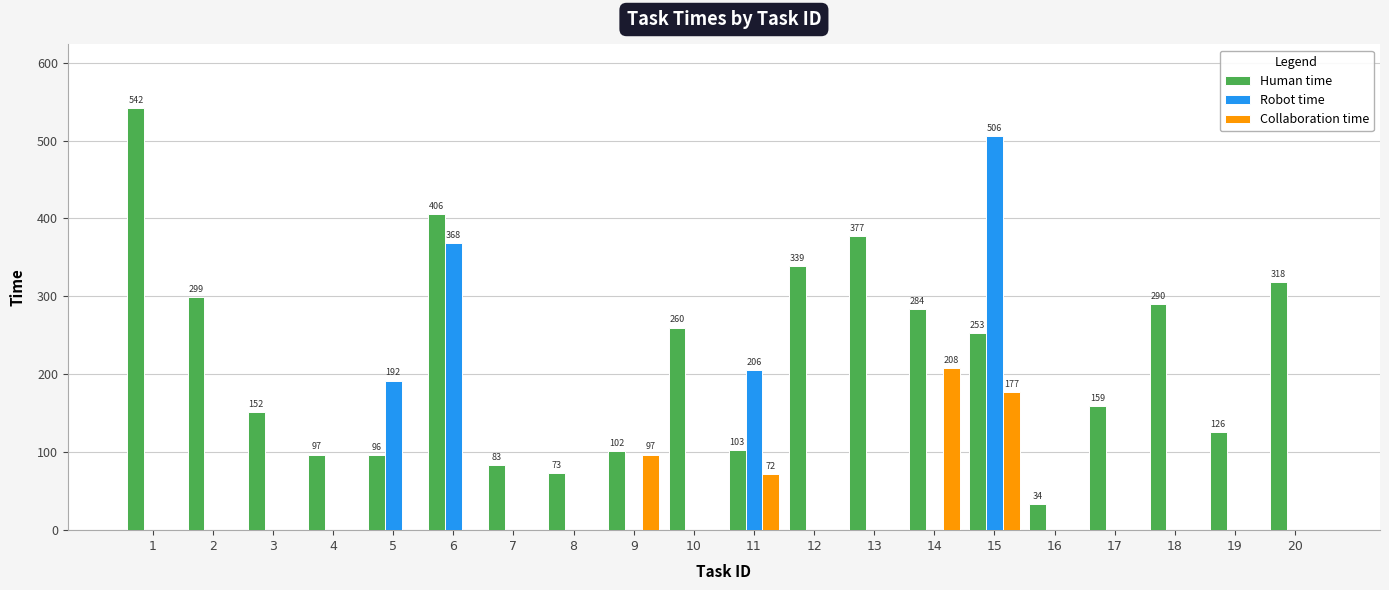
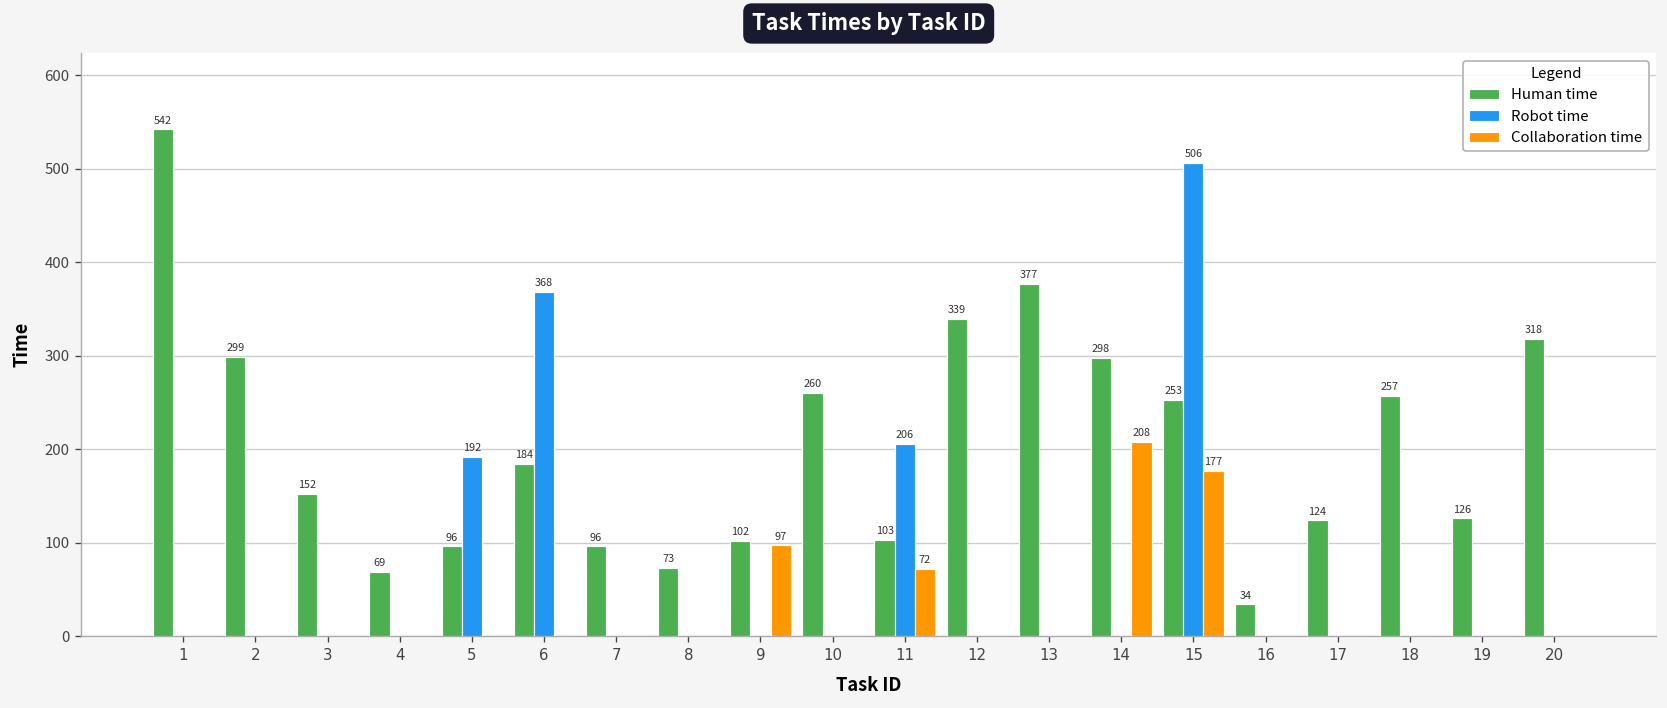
Human time, 4: 97 -> 69
Human time, 6: 406 -> 184
Human time, 7: 83 -> 96
Human time, 14: 284 -> 298
Human time, 17: 159 -> 124
Human time, 18: 290 -> 257
